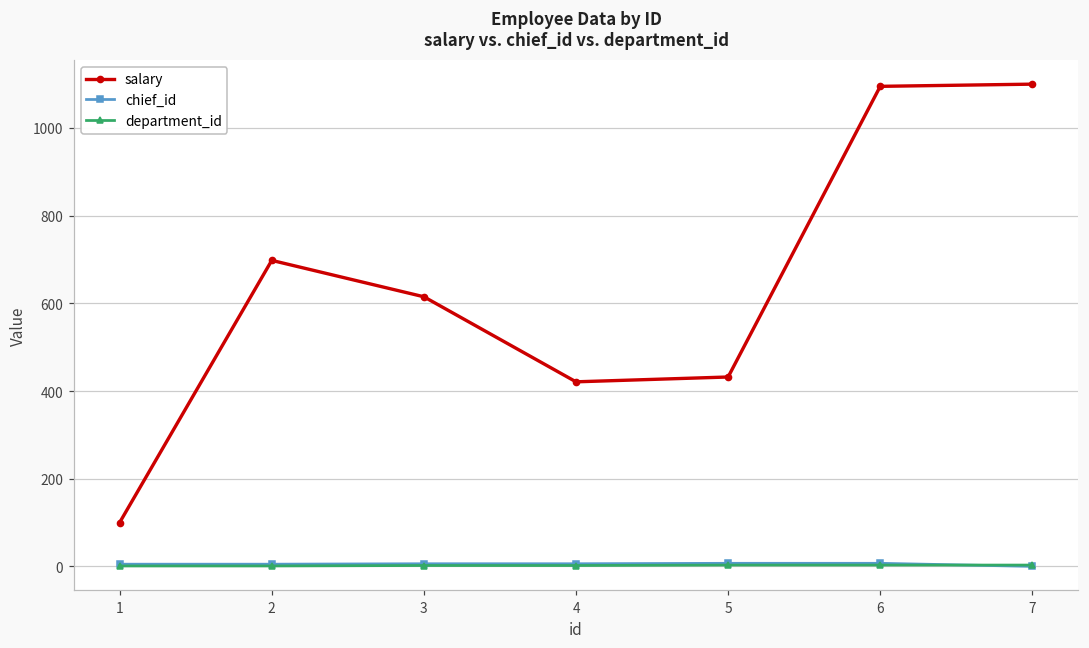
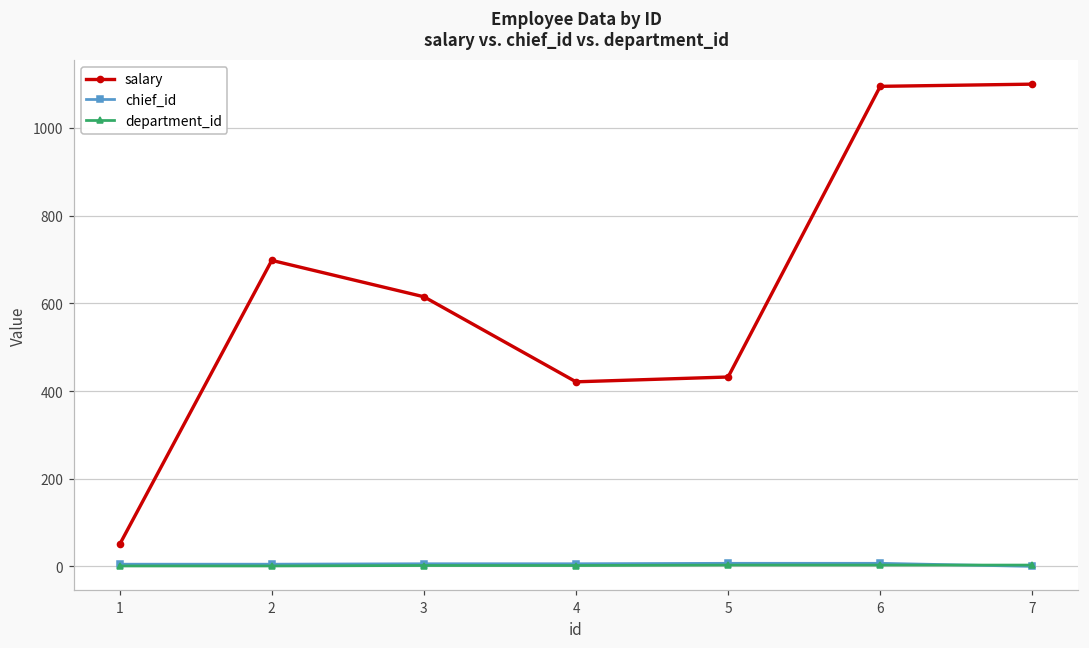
salary, 1: 100 -> 50
